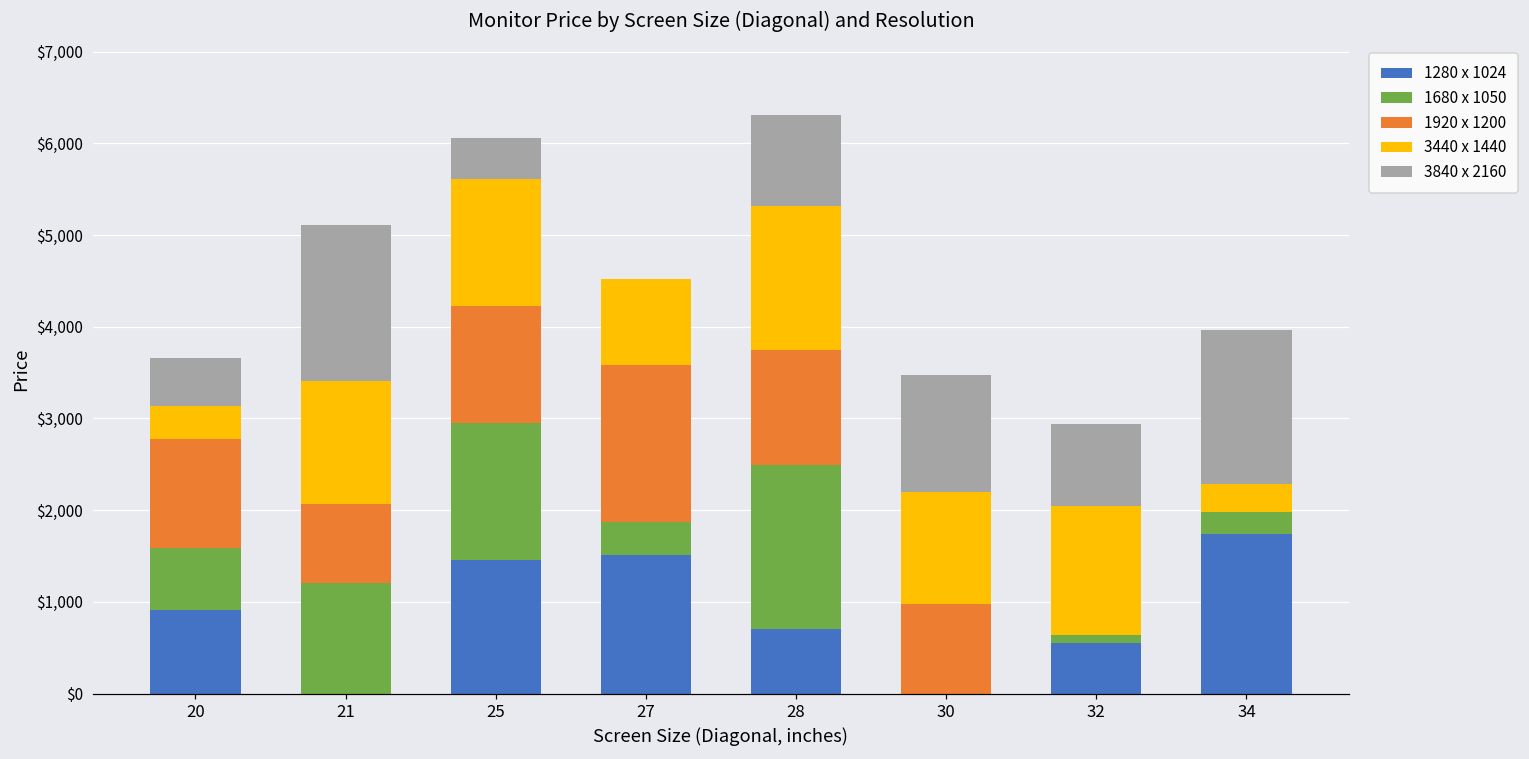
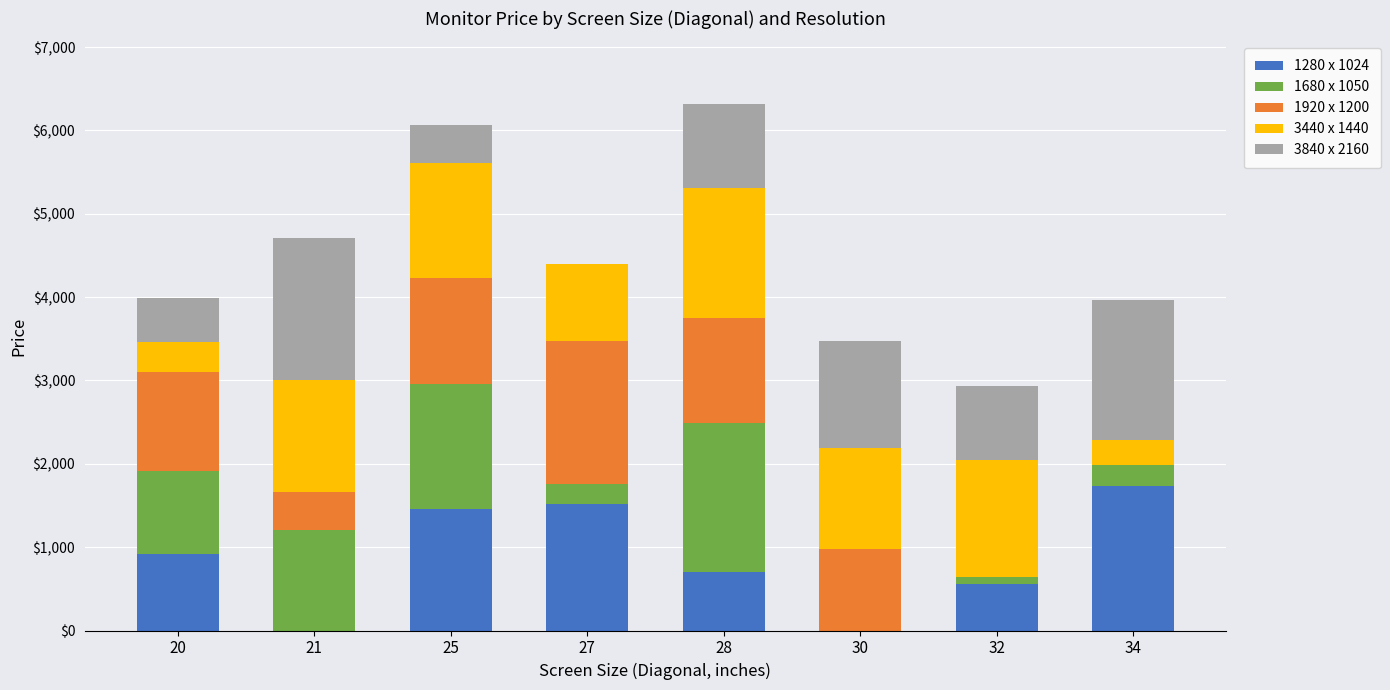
1680 x 1050, 20: $700 -> $1,000
1920 x 1200, 21: $900 -> $500
1680 x 1050, 27: $400 -> $200
